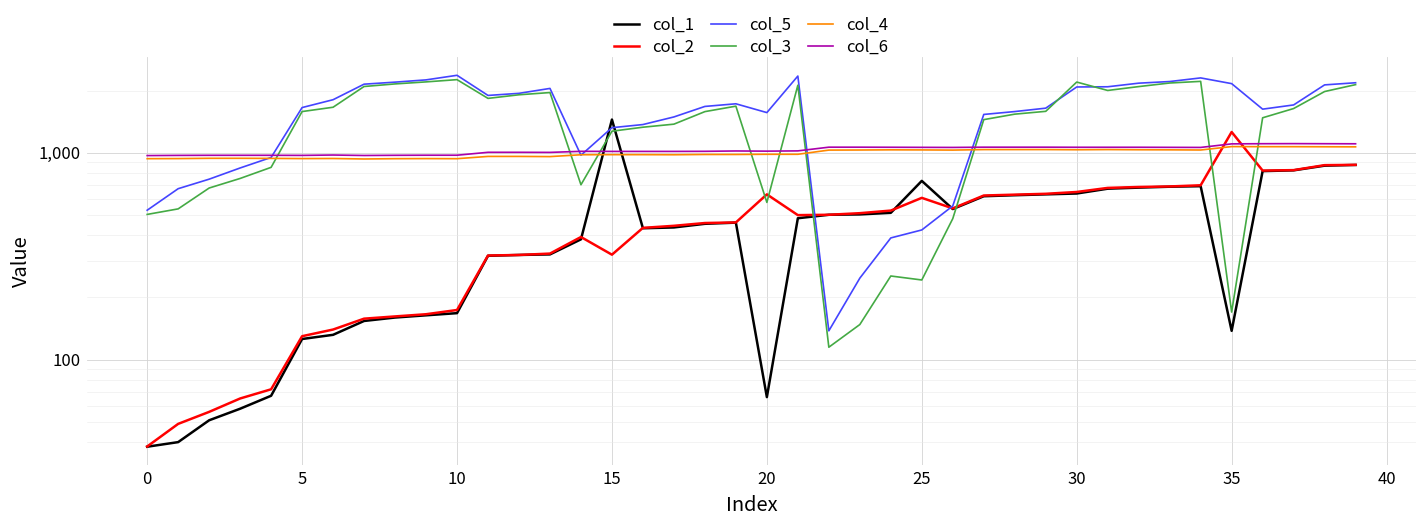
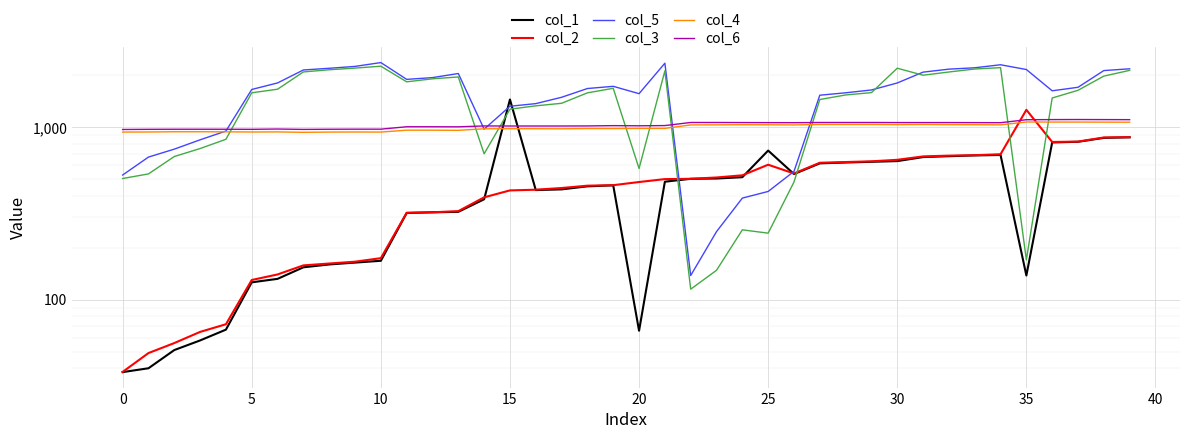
col_2, 15: 320 -> 430
col_2, 20: 630 -> 480
col_5, 30: 2,100 -> 1,800
